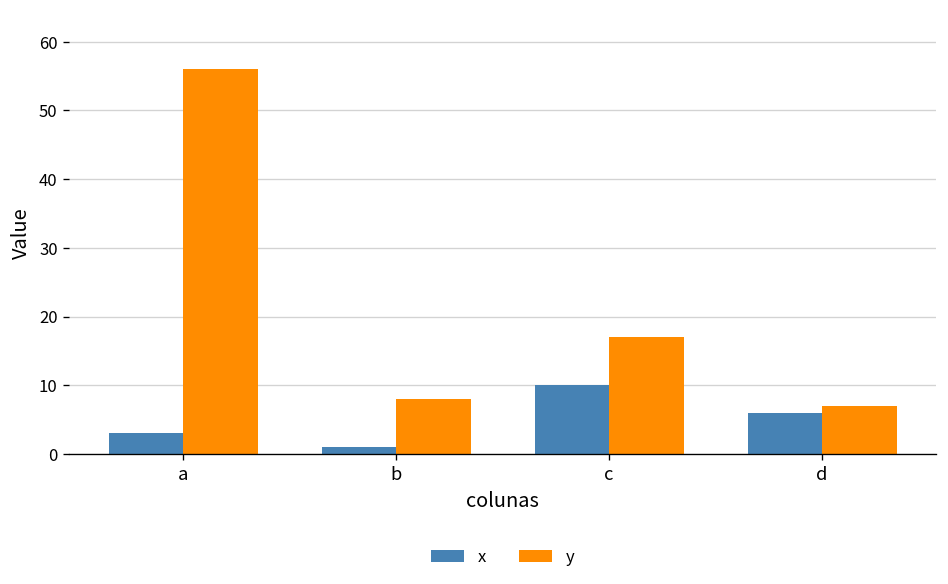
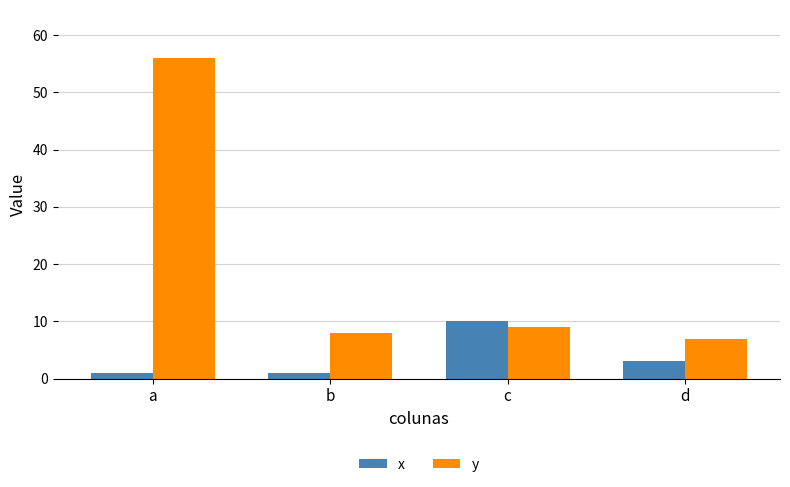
x, a: 3 -> 1
y, c: 17 -> 9
x, d: 6 -> 3
